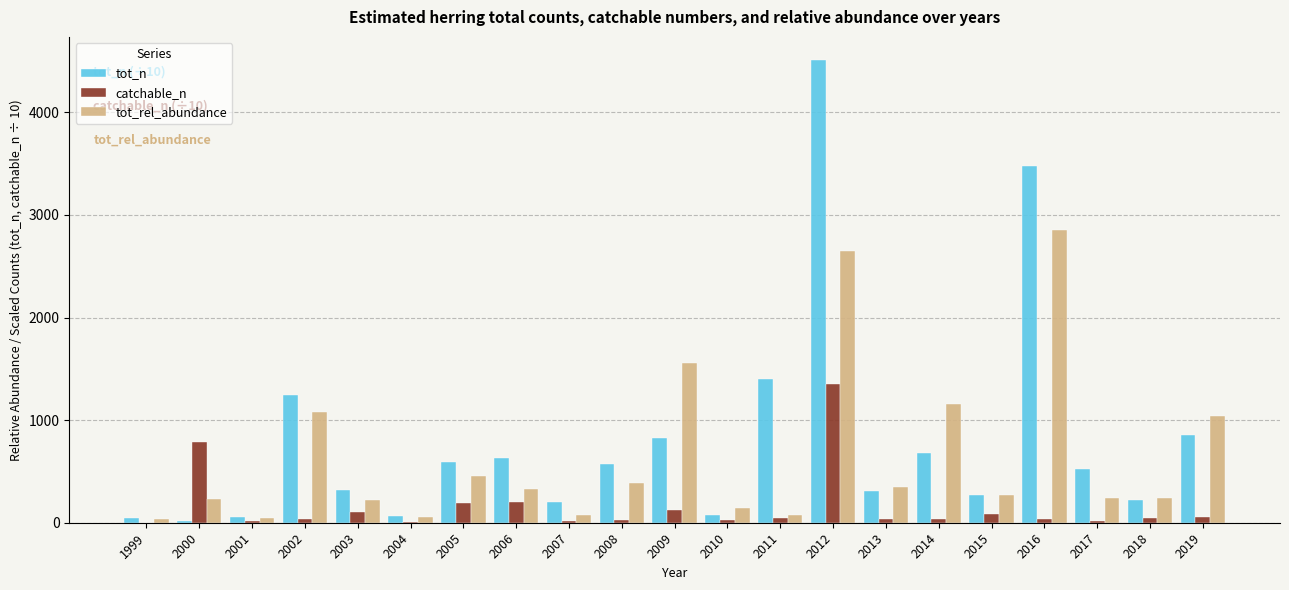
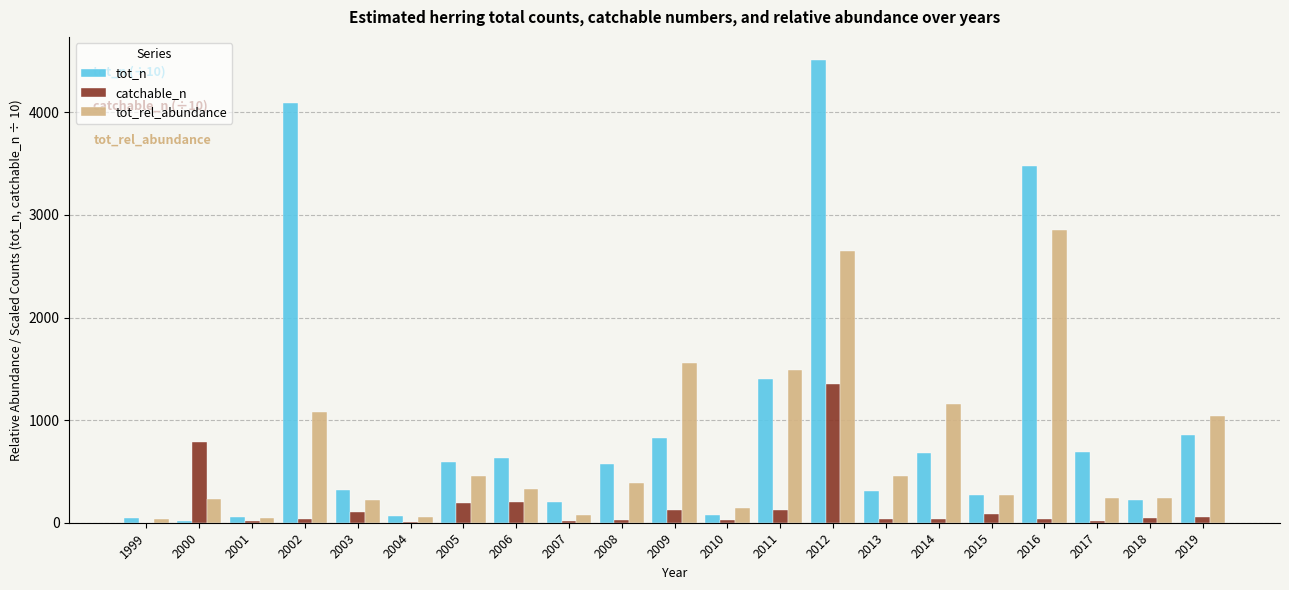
tot_n, 2002: 1240 -> 4090
catchable_n, 2011: 50 -> 130
tot_rel_abundance, 2011: 80 -> 1490
tot_rel_abundance, 2013: 350 -> 450
tot_n, 2017: 530 -> 690
